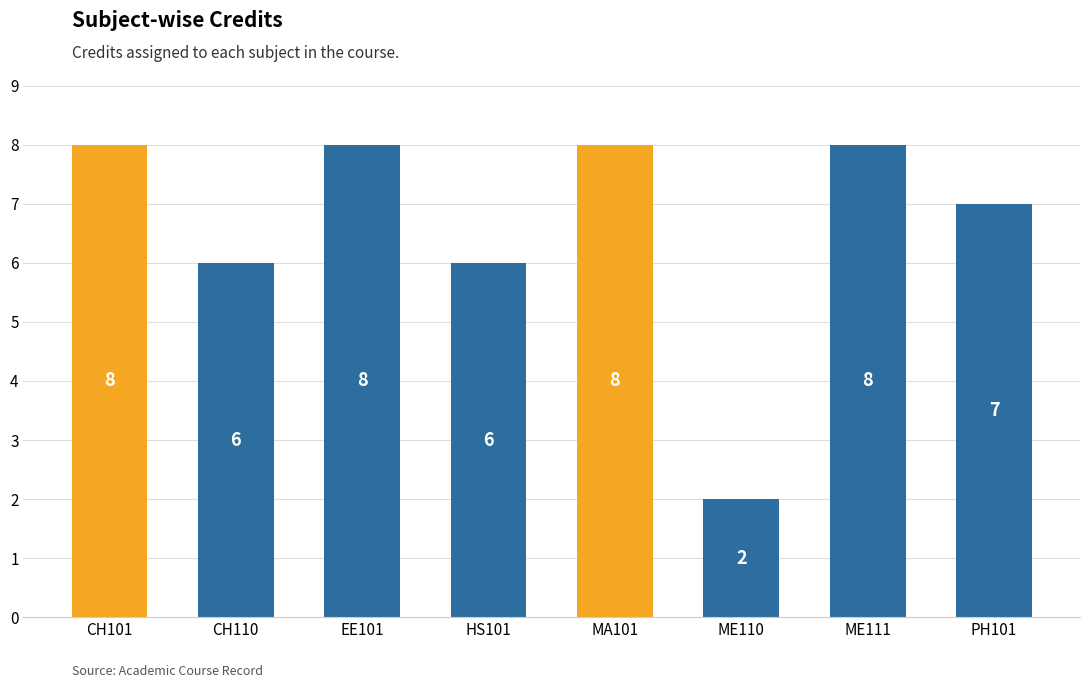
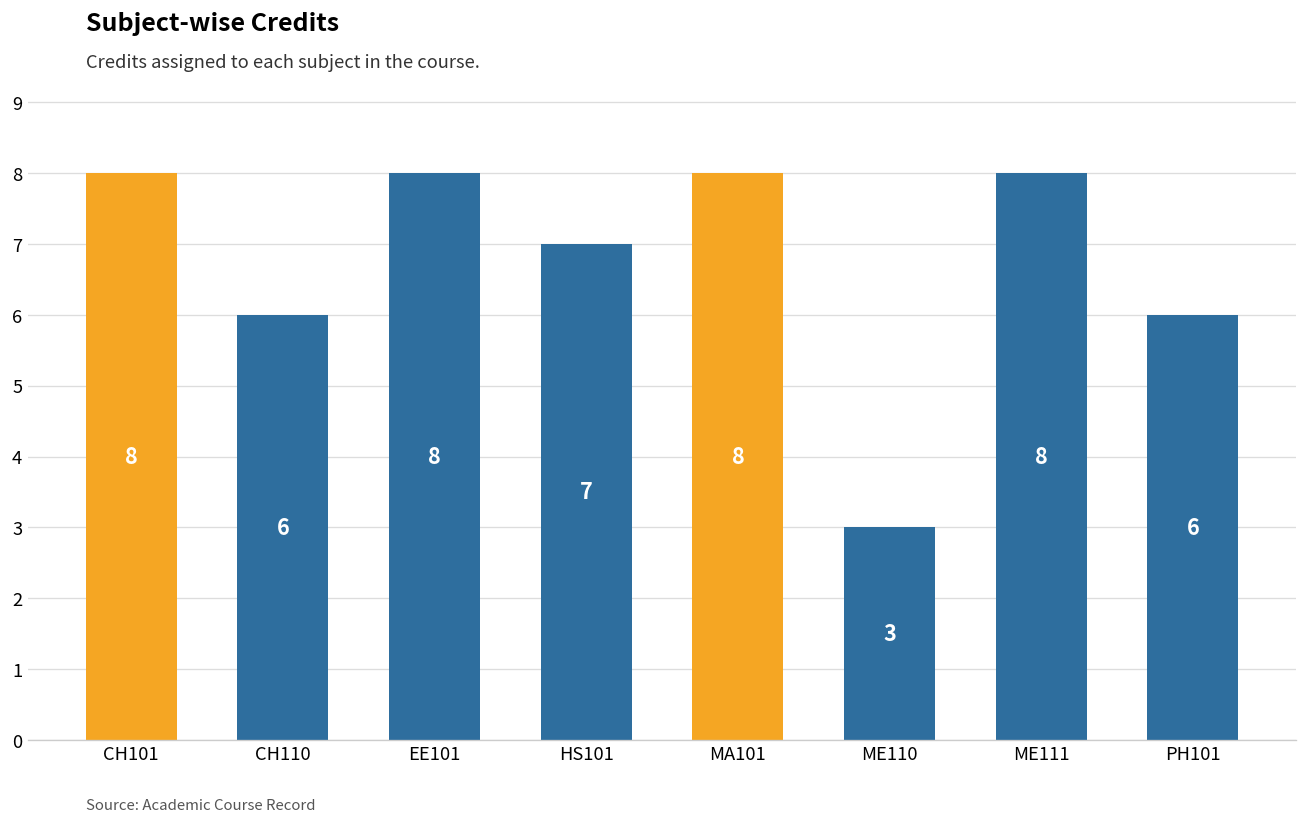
HS101: 6 -> 7
ME110: 2 -> 3
PH101: 7 -> 6
